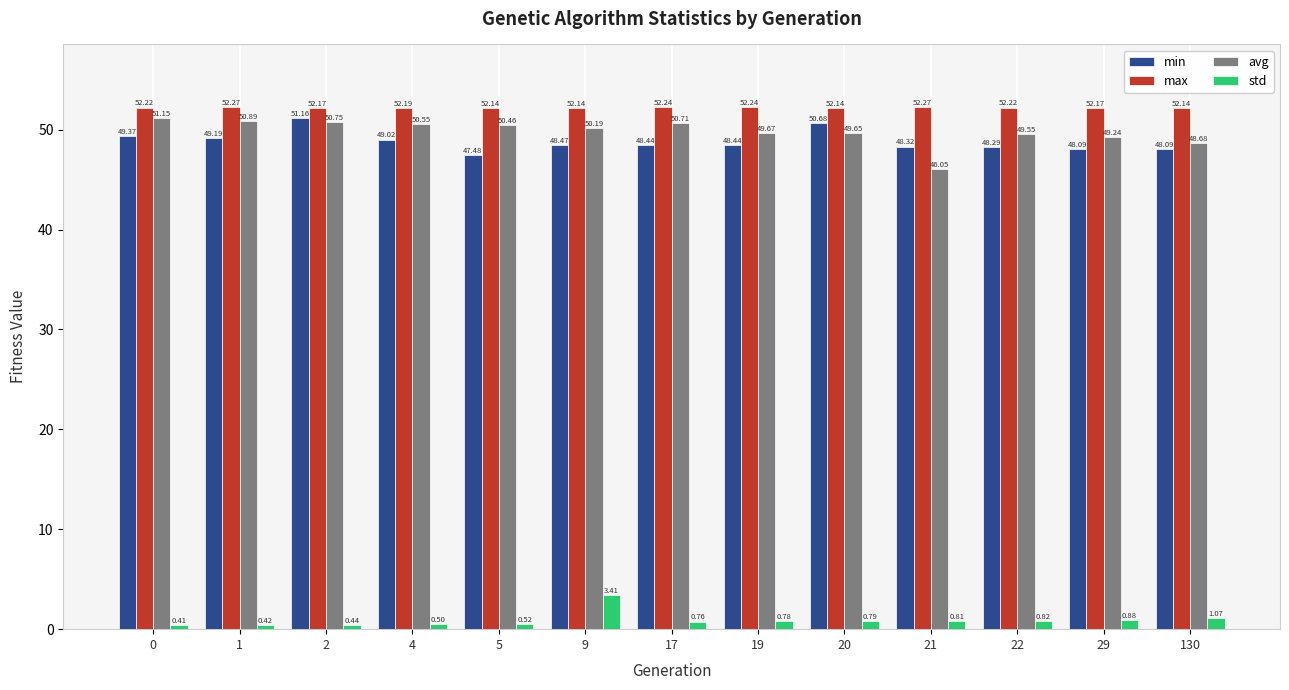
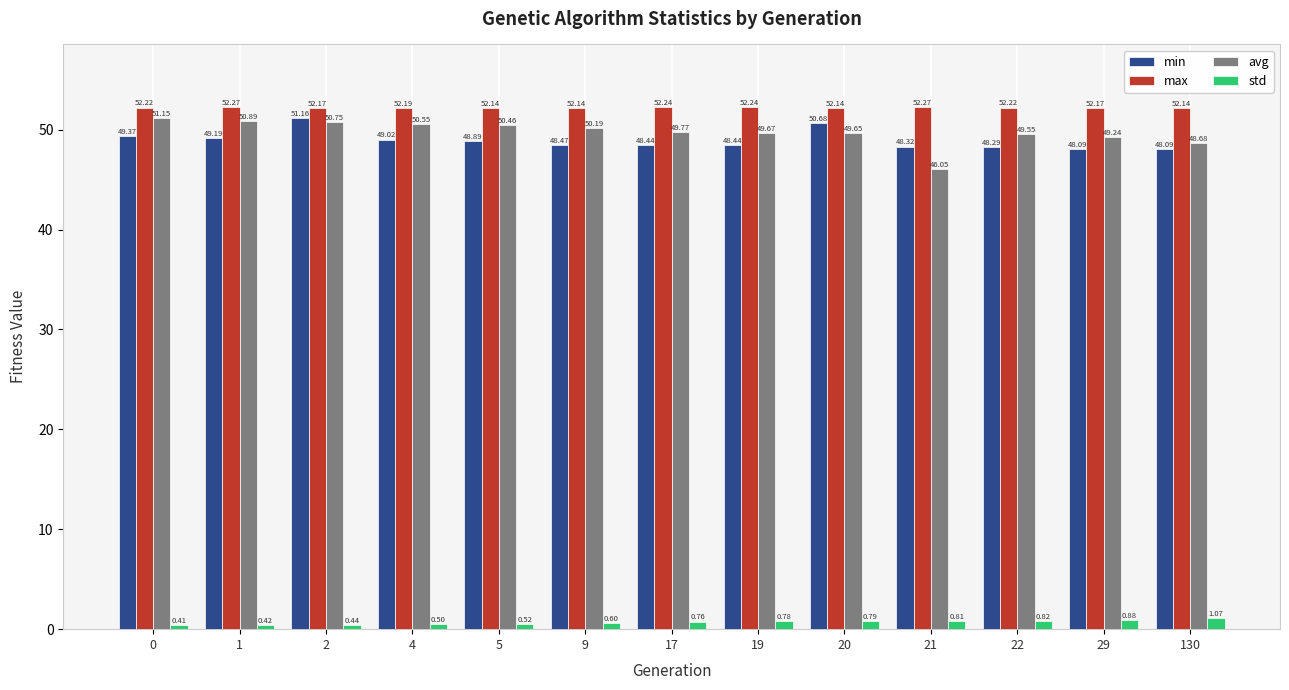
min, 5: 47.48 -> 48.89
std, 9: 3.41 -> 0.60
avg, 17: 50.71 -> 49.77
